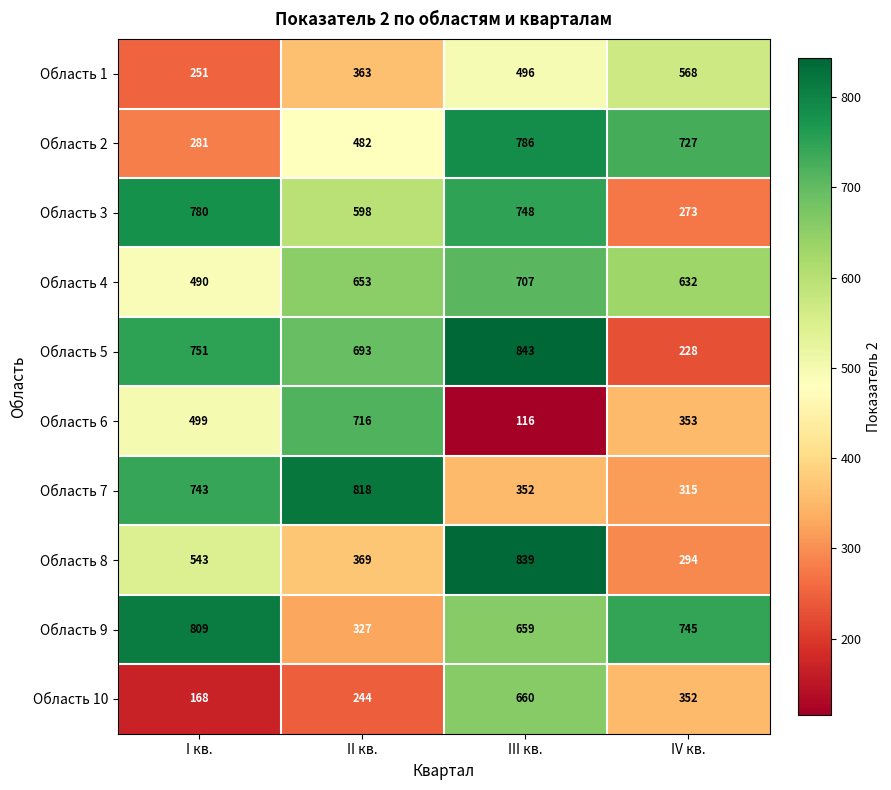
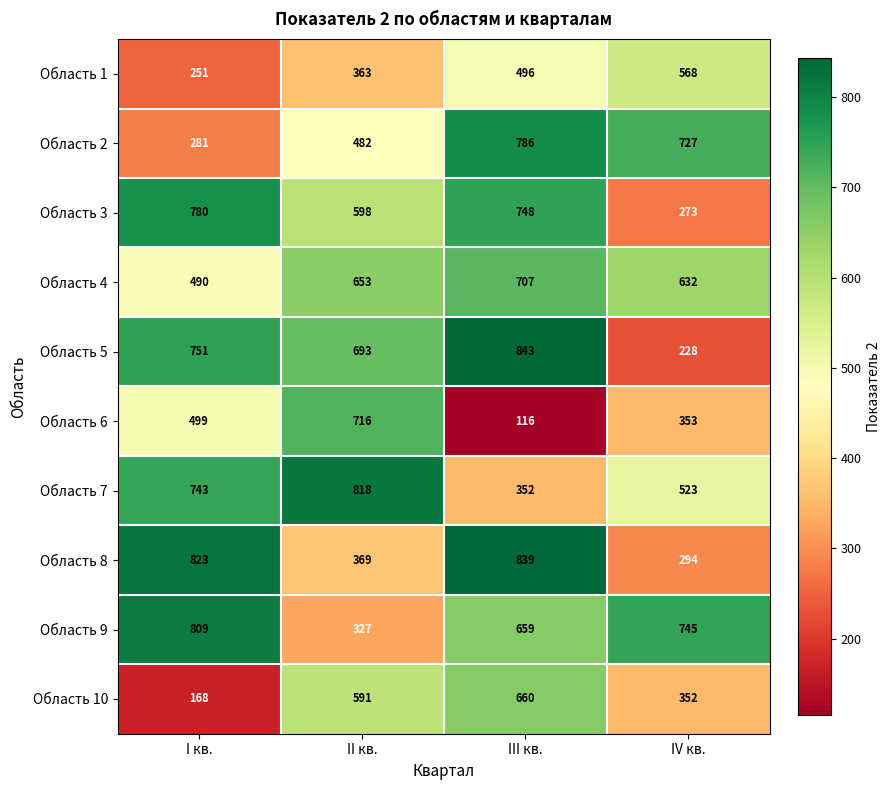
Область 7, IV кв.: 315 -> 523
Область 8, I кв.: 543 -> 823
Область 10, II кв.: 244 -> 591
